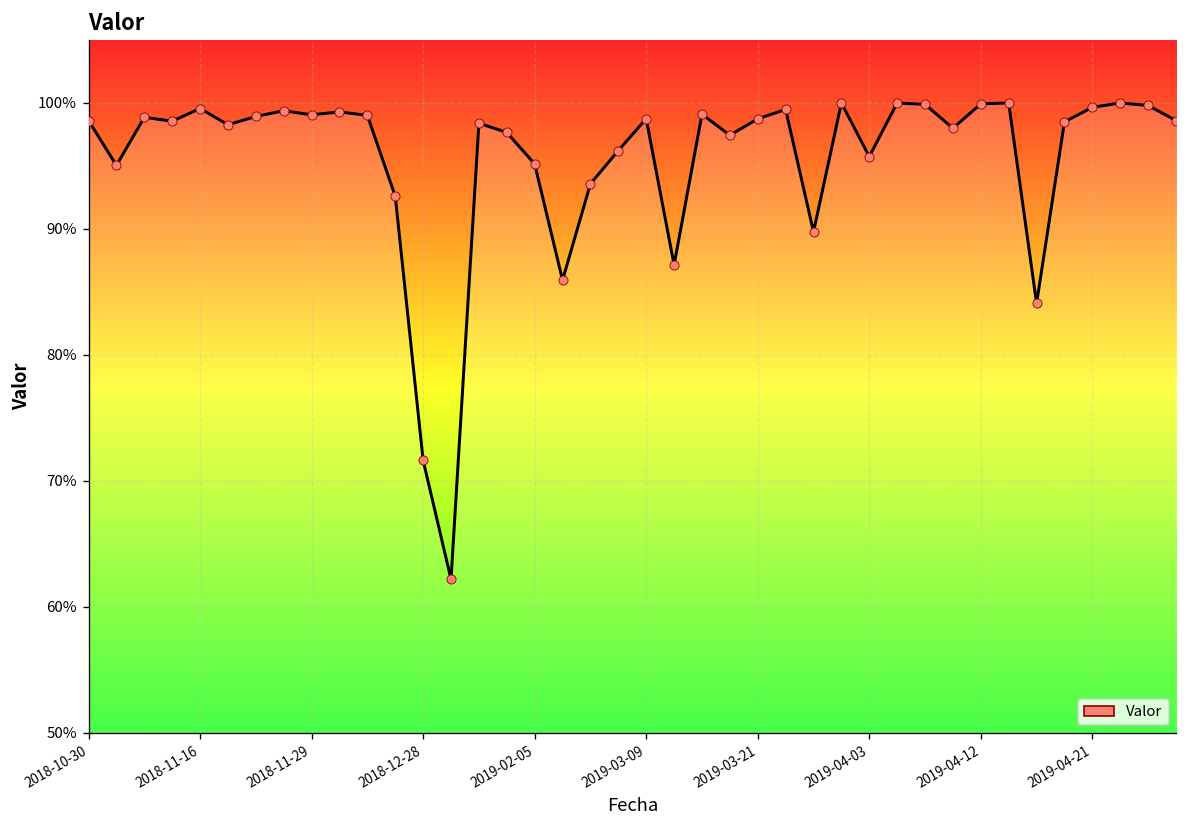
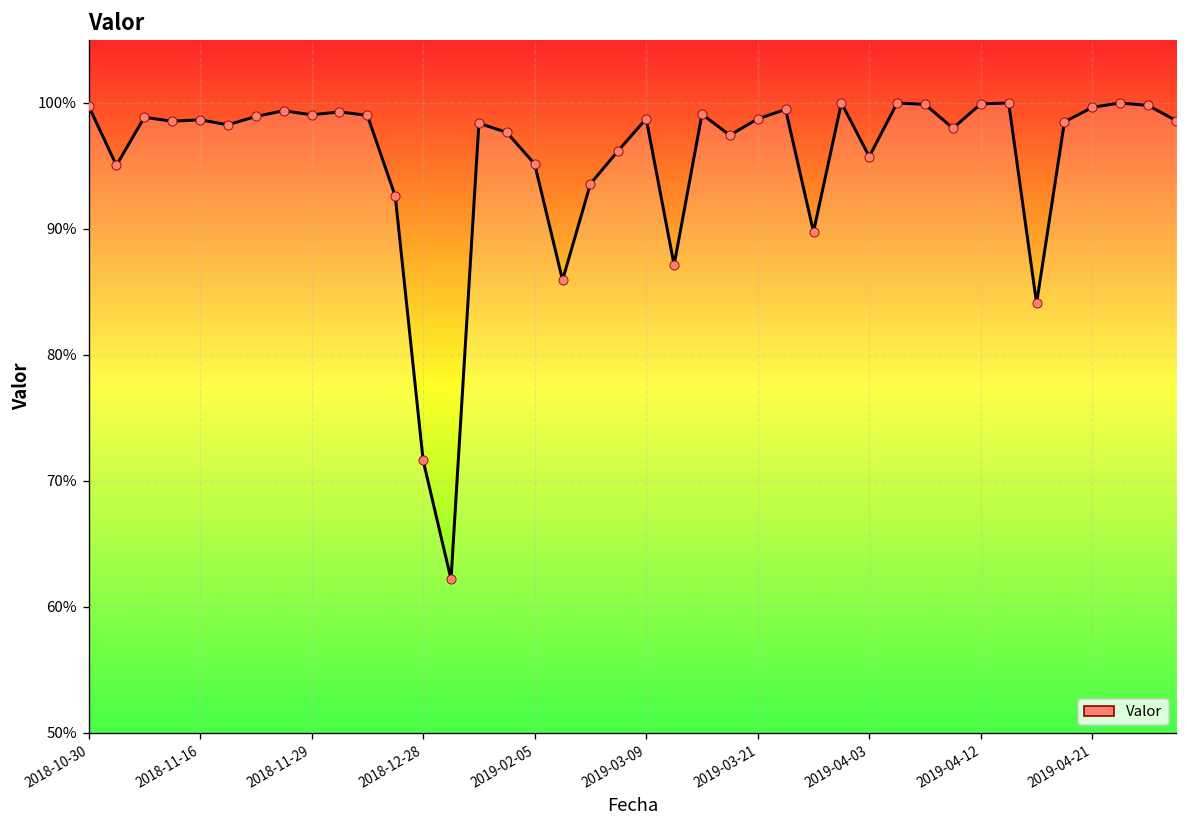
2018-10-30: 98.6% -> 99.8%
2018-11-16: 99.6% -> 98.7%
